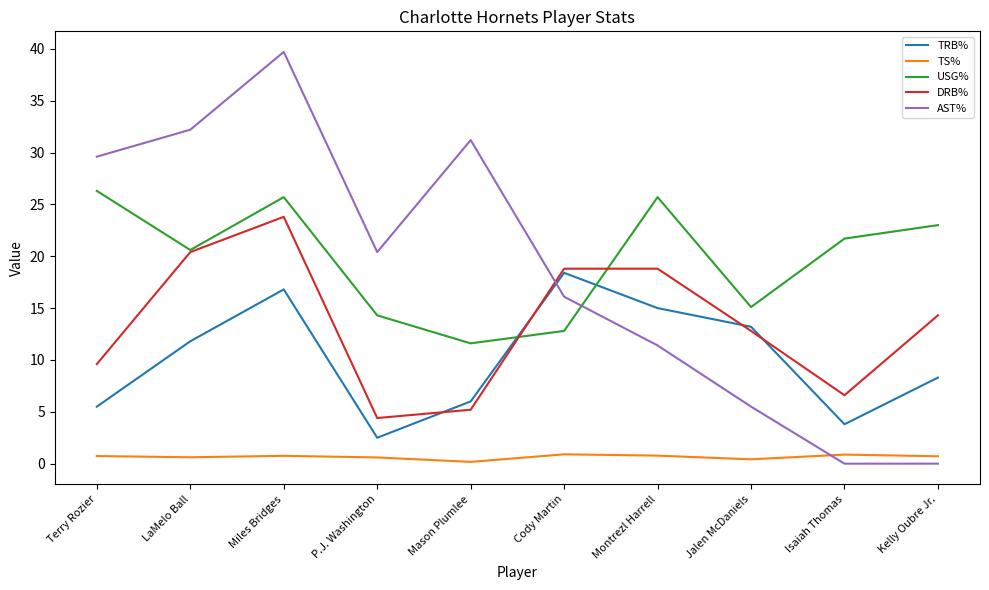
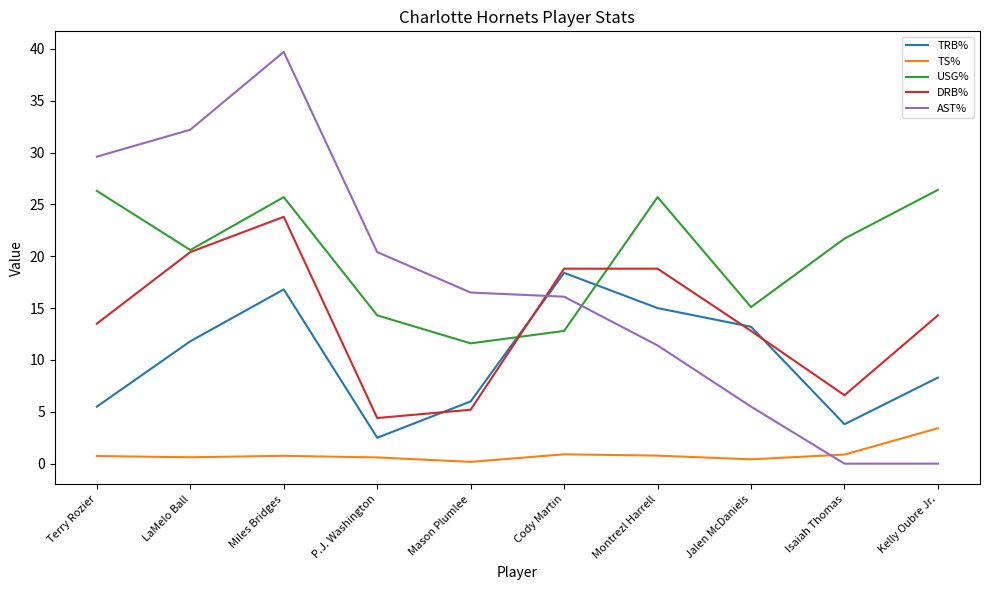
DRB%, Terry Rozier: 9.6 -> 13.5
AST%, Mason Plumlee: 31.2 -> 16.5
TS%, Kelly Oubre Jr.: 0.7 -> 3.4
USG%, Kelly Oubre Jr.: 23.0 -> 26.4
